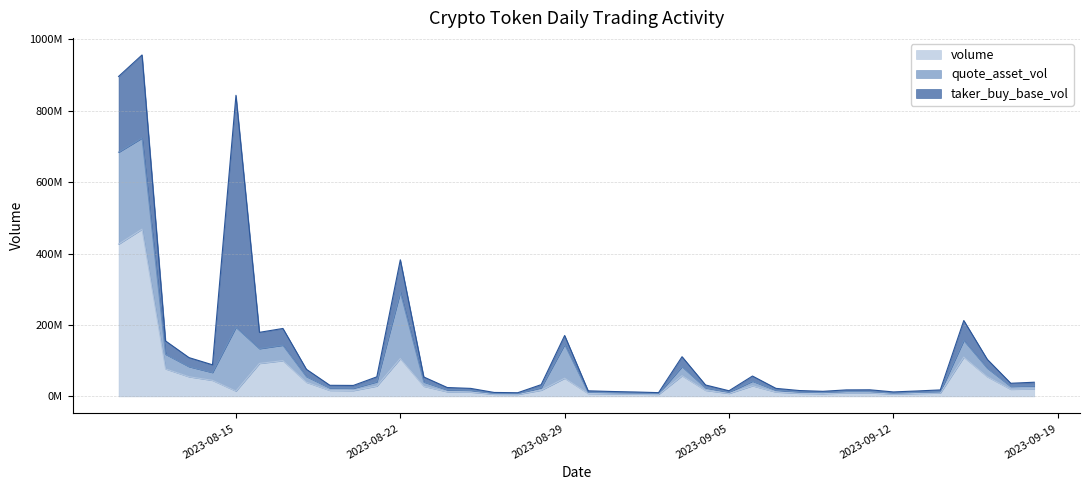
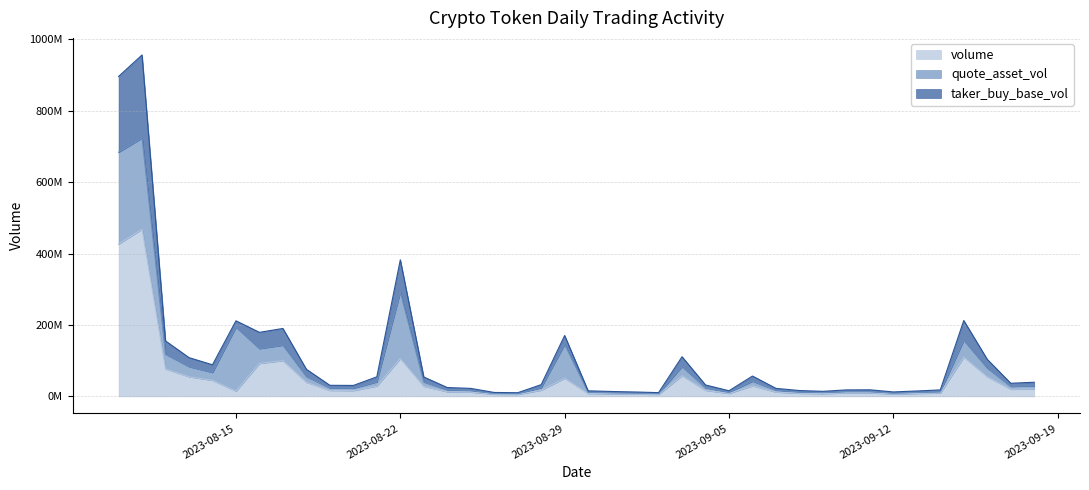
taker_buy_base_vol, 2023-08-15: 650000000 -> 20000000
